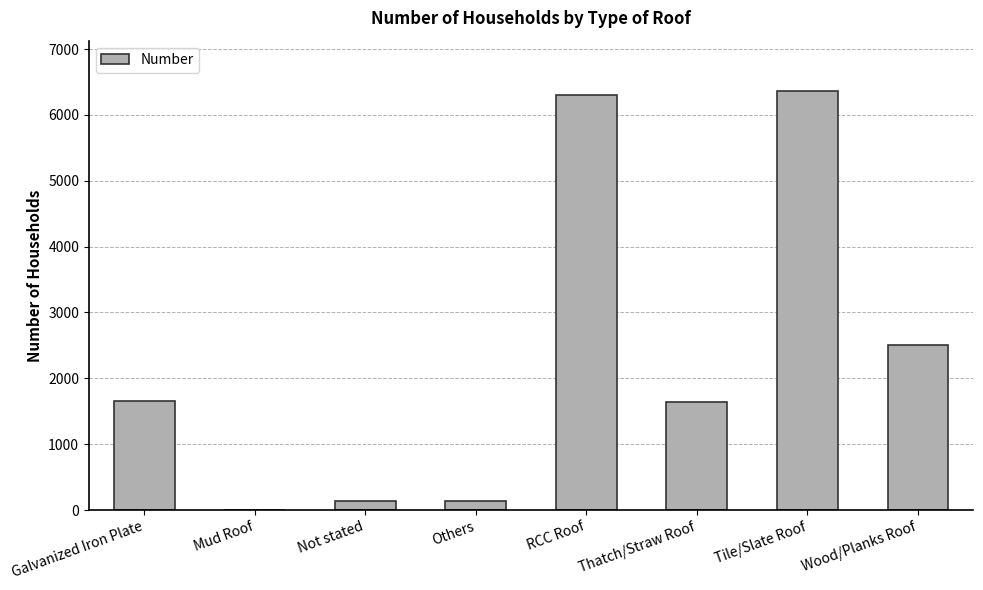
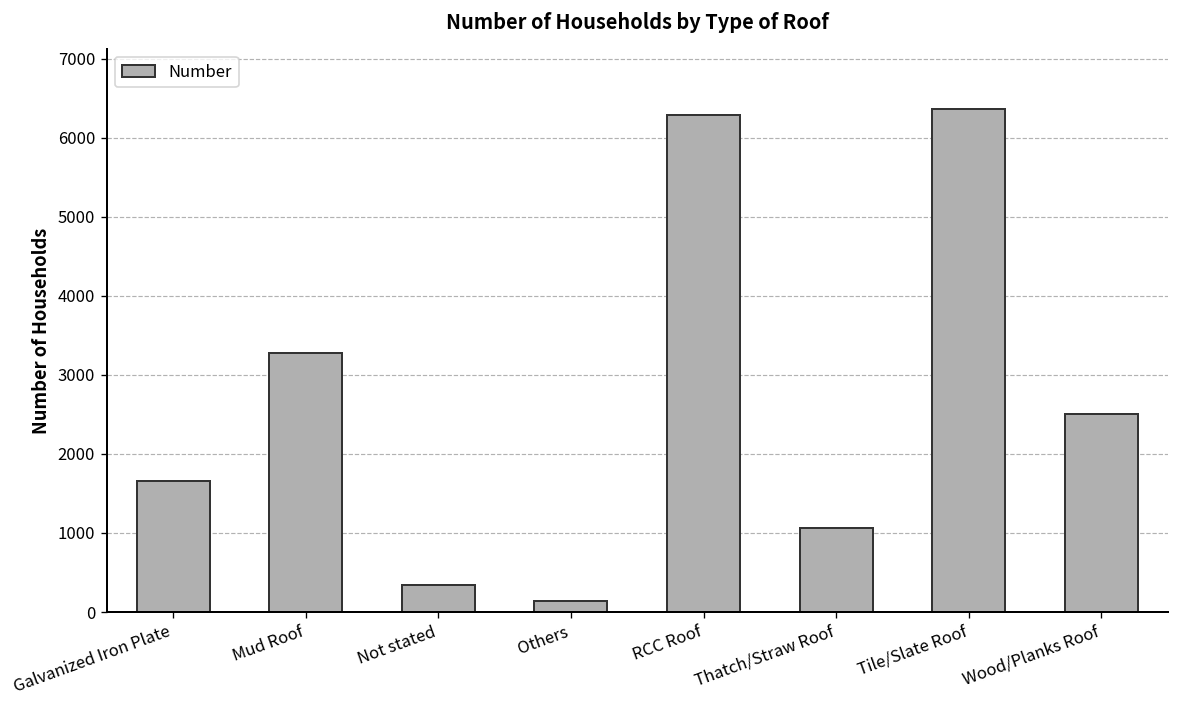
Mud Roof: 0 -> 3300
Not stated: 100 -> 300
Thatch/Straw Roof: 1600 -> 1100
